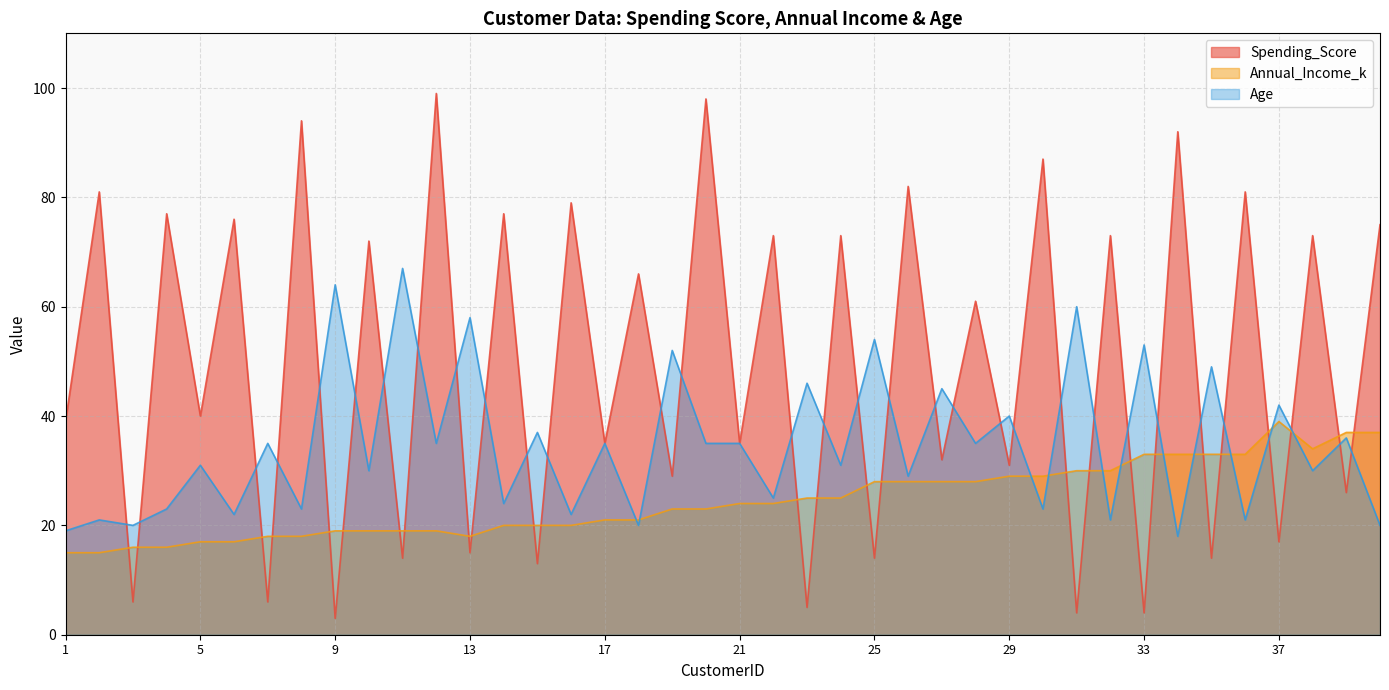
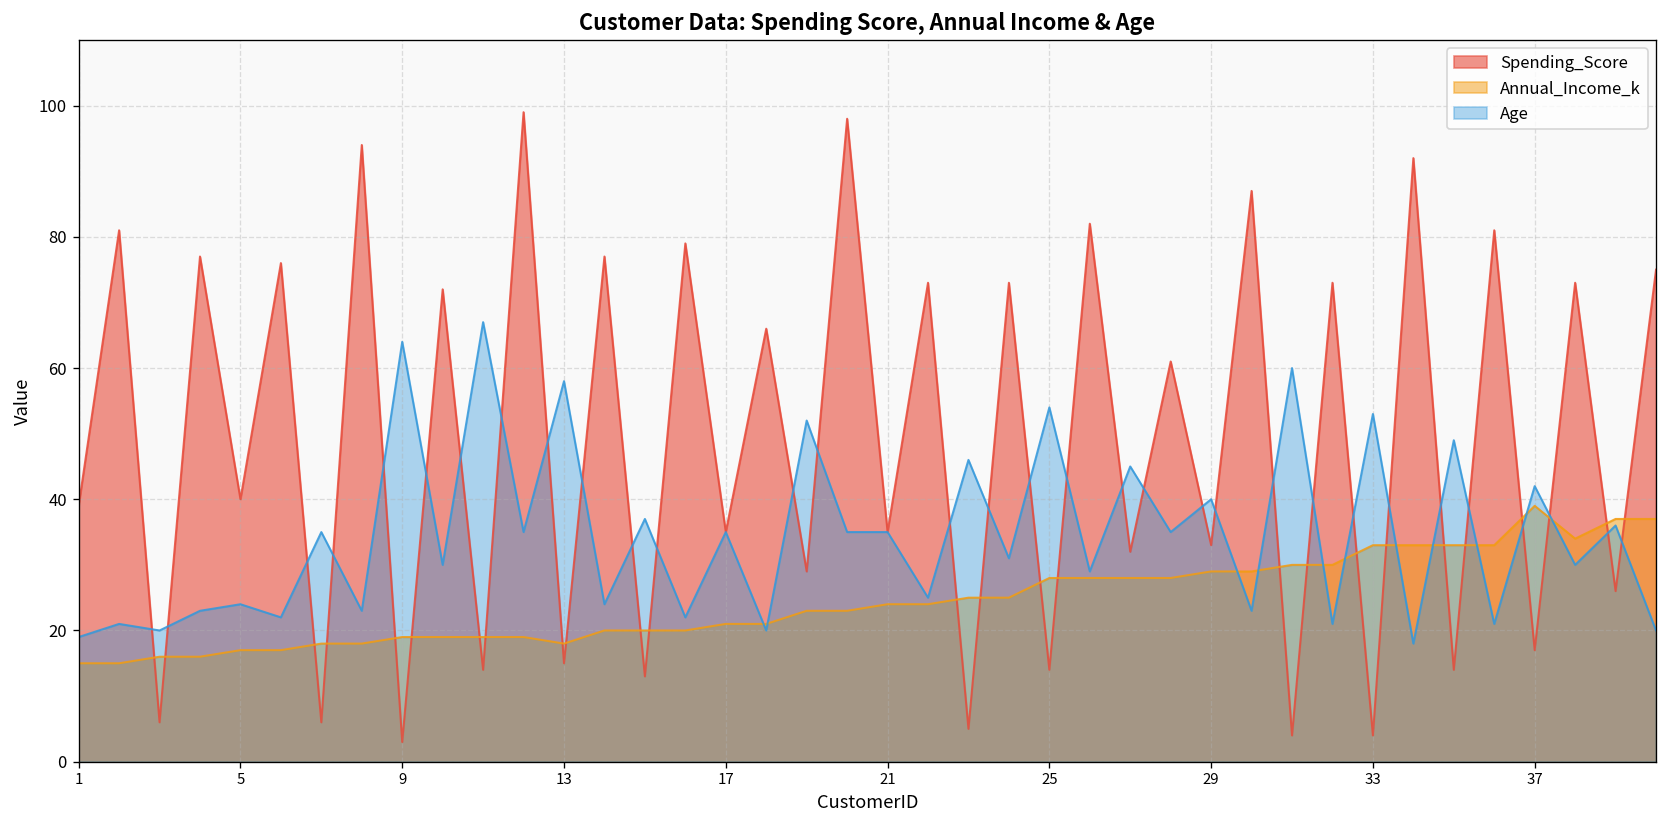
Age, 5: 31 -> 24
Spending_Score, 29: 31 -> 33
